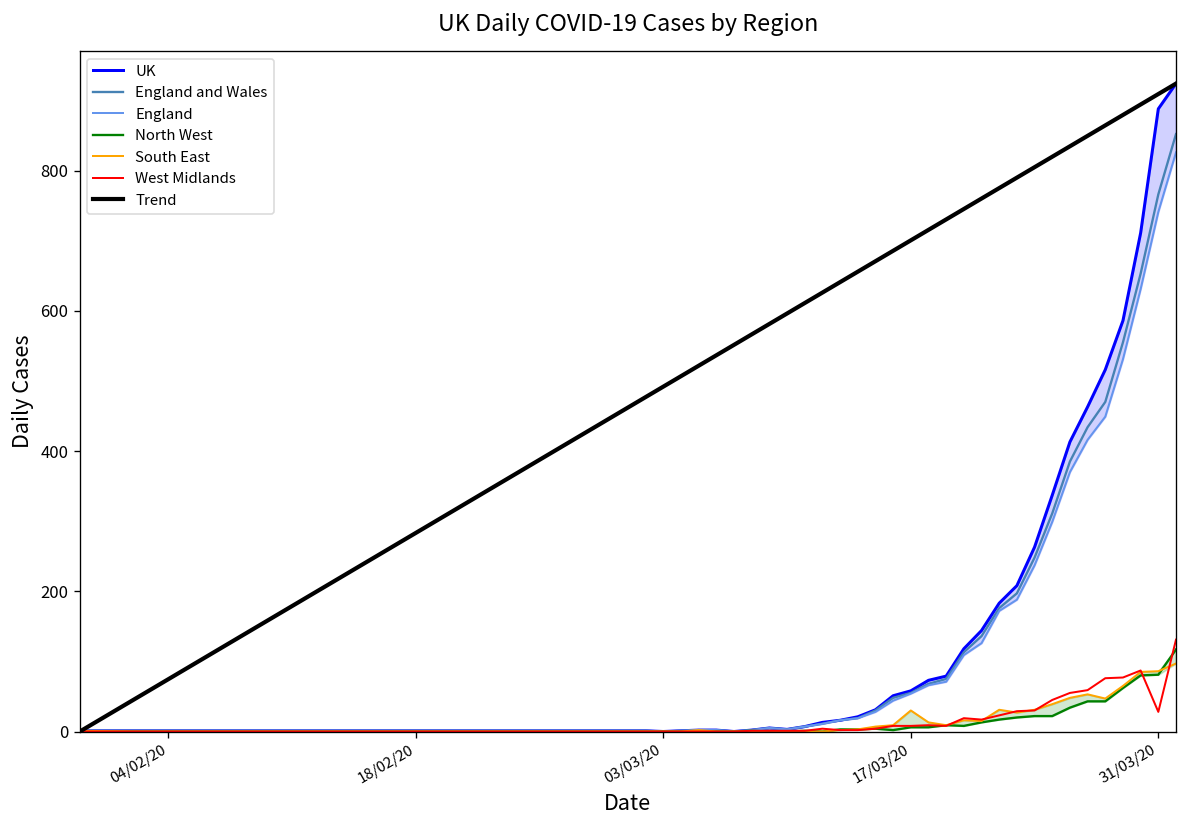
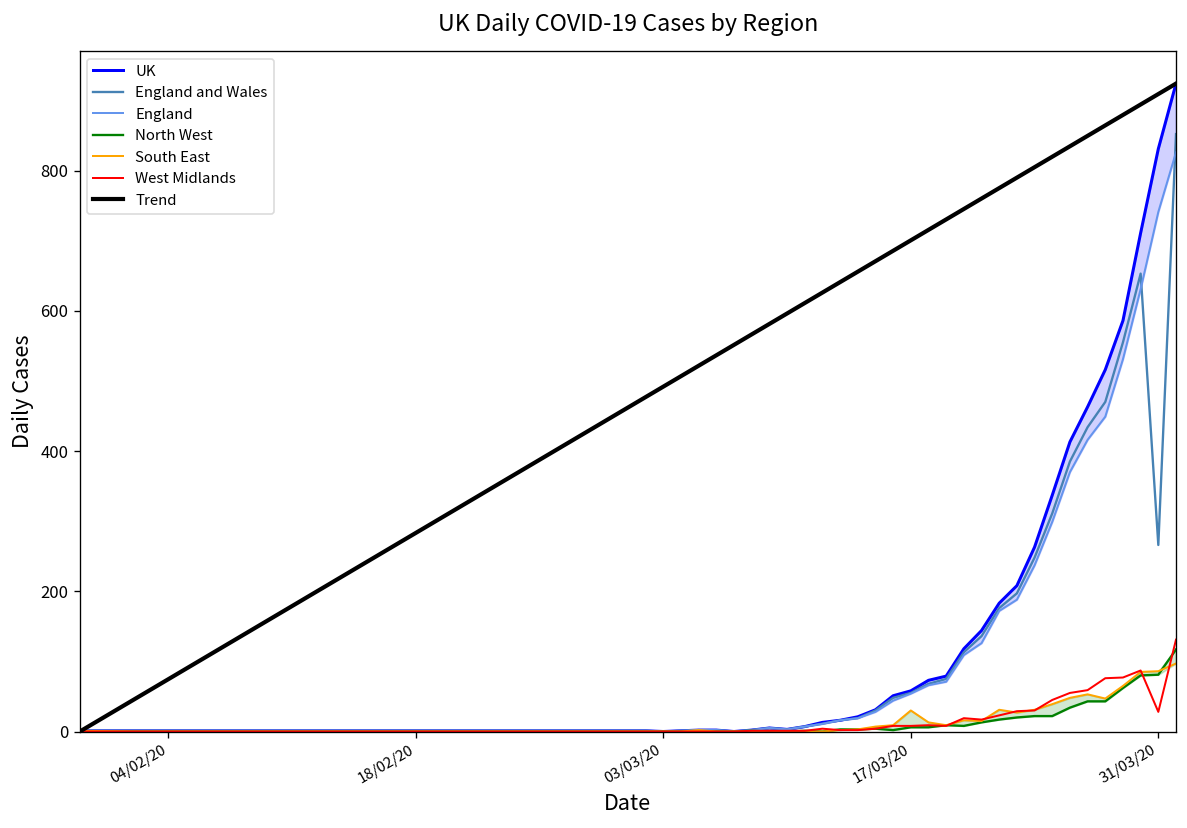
UK, 31/03/20: 890 -> 830
England and Wales, 31/03/20: 770 -> 270
